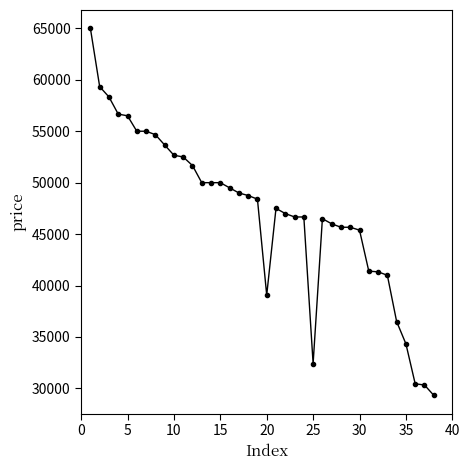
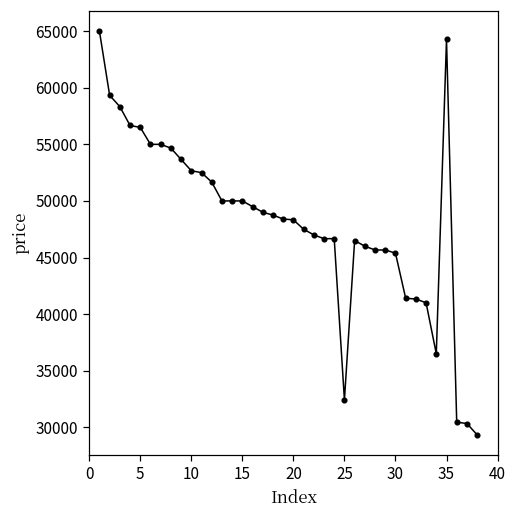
20: 39100 -> 48300
35: 34300 -> 64300
